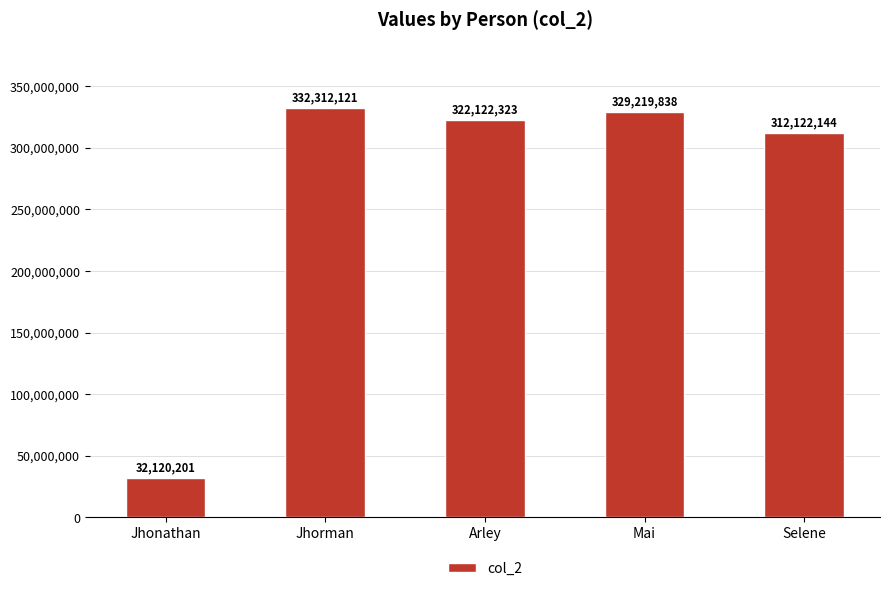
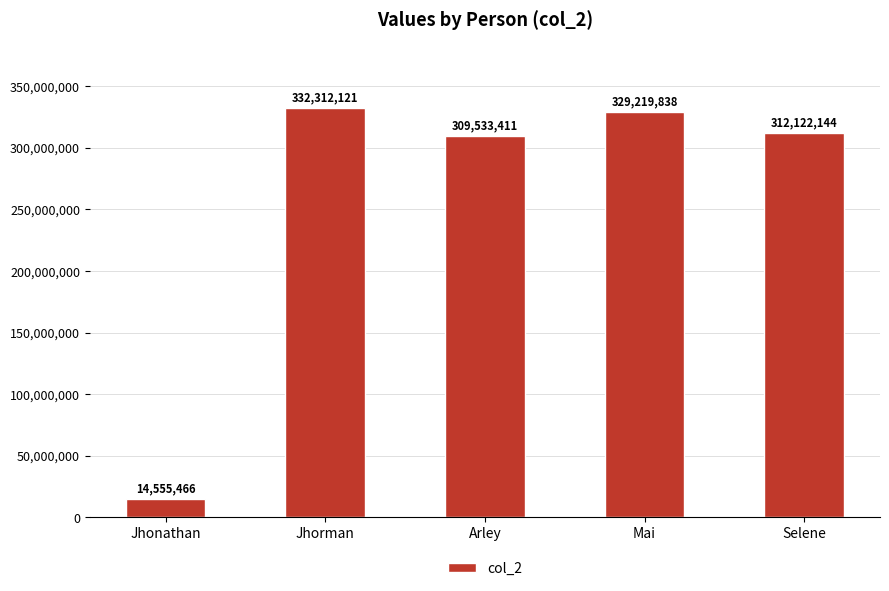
Jhonathan: 32,120,201 -> 14,555,466
Arley: 322,122,323 -> 309,533,411
